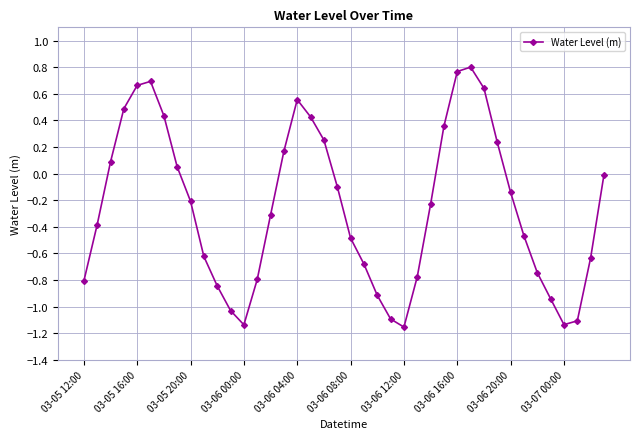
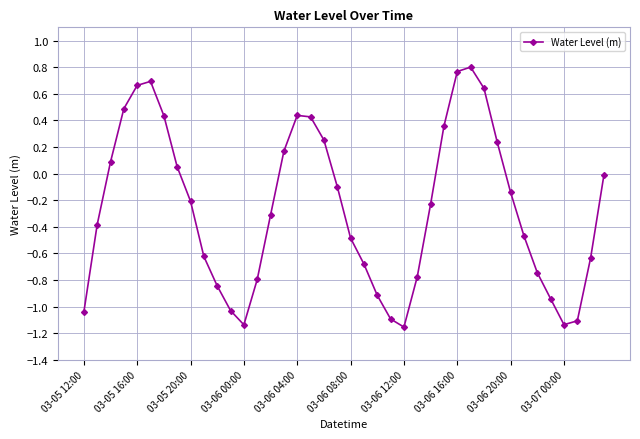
03-05 12:00: -0.81 -> -1.04
03-06 04:00: 0.56 -> 0.44
